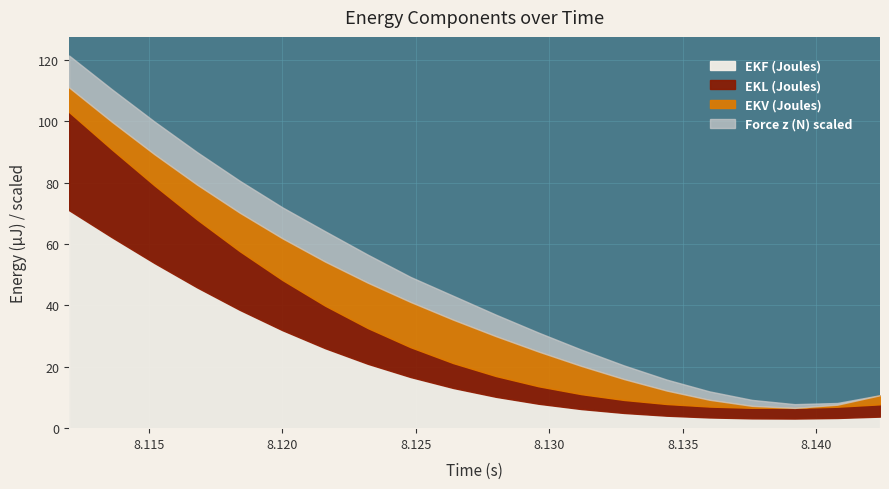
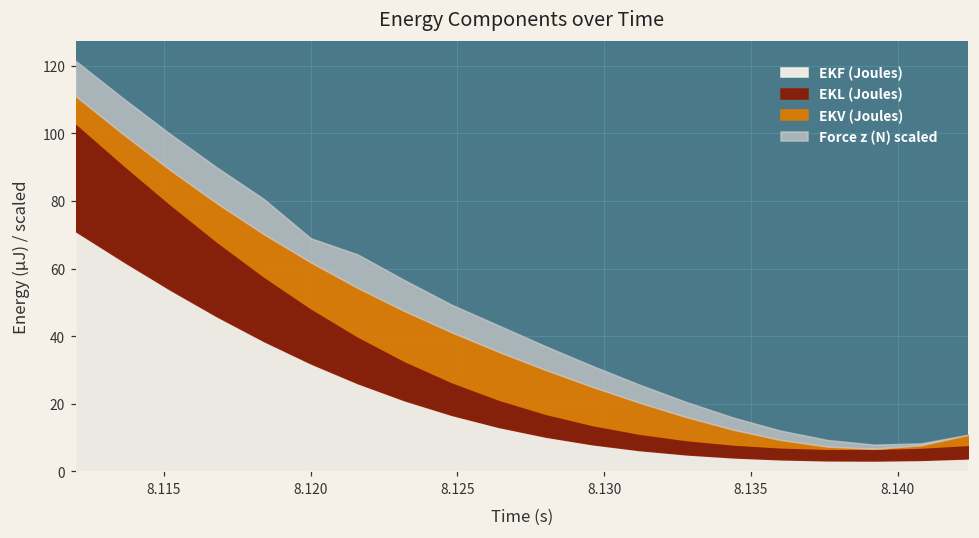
Force z (N) scaled, 8.120: 10 -> 7
